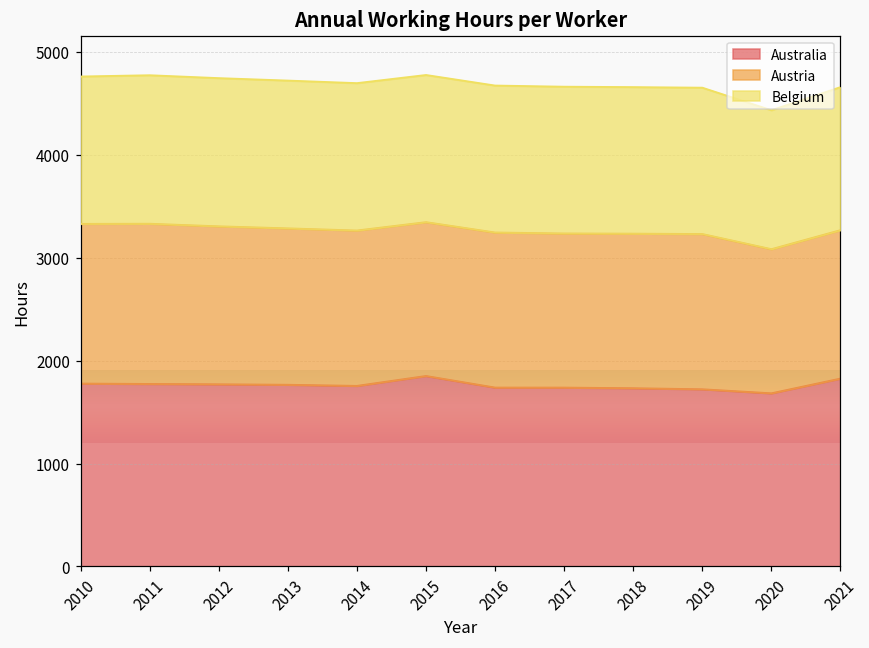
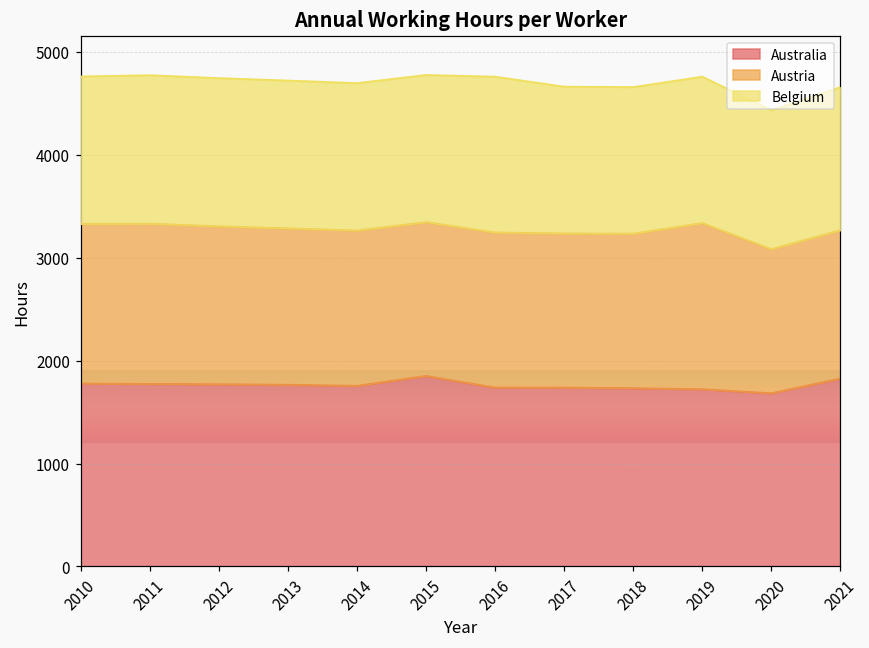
Belgium, 2016: 1400 -> 1500
Austria, 2019: 1500 -> 1600
